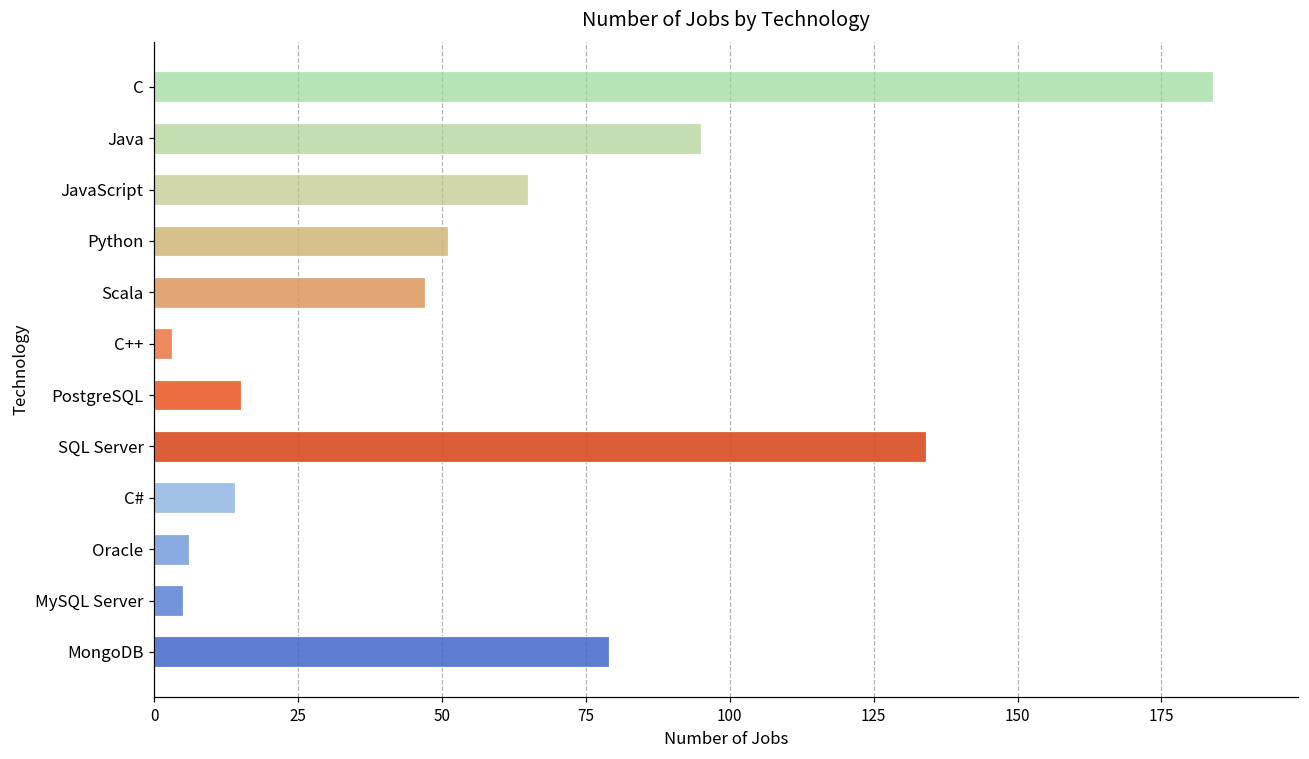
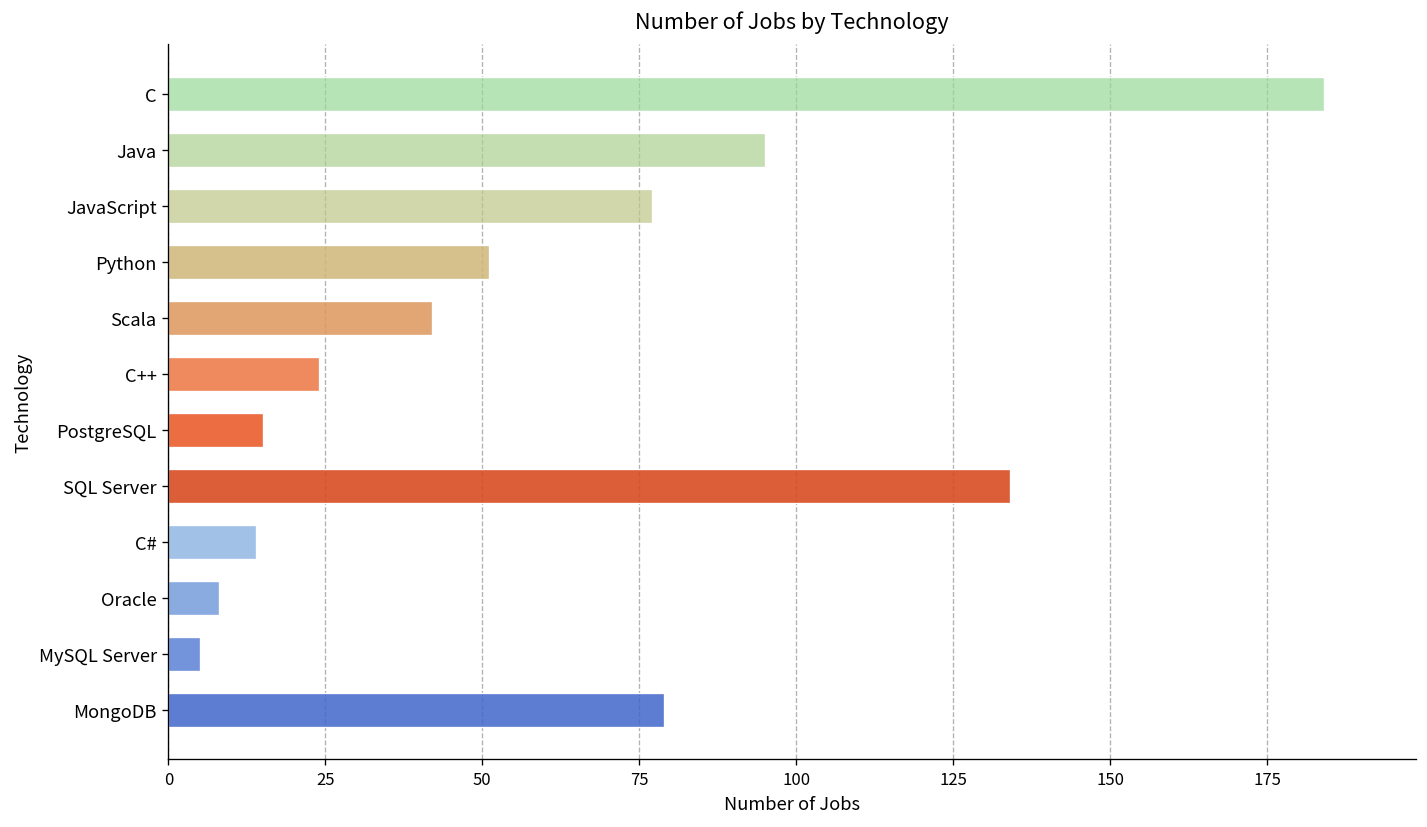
JavaScript: 65 -> 77
Scala: 47 -> 42
C++: 3 -> 24
Oracle: 6 -> 8
